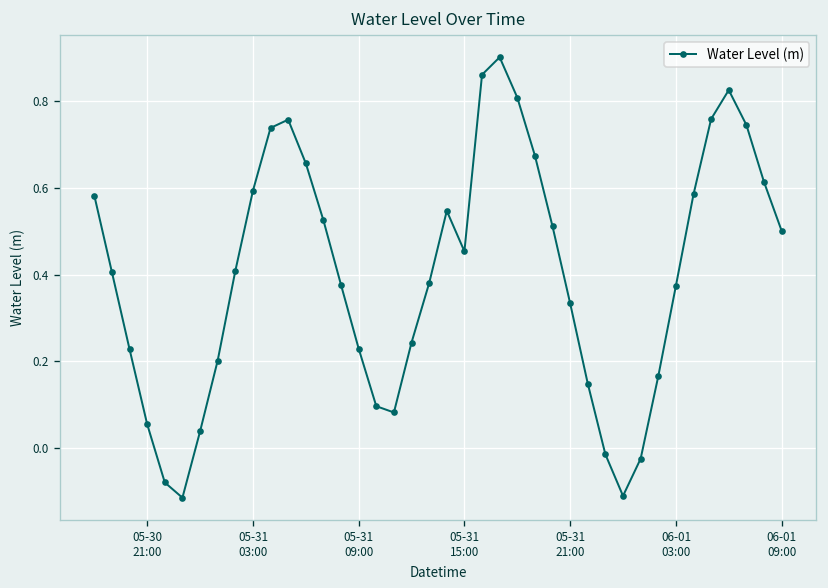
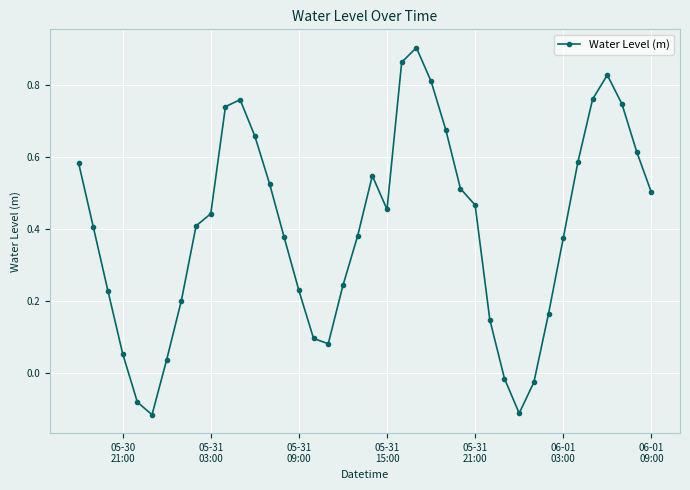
05-31 03:00: 0.59 -> 0.44
05-31 21:00: 0.33 -> 0.47
